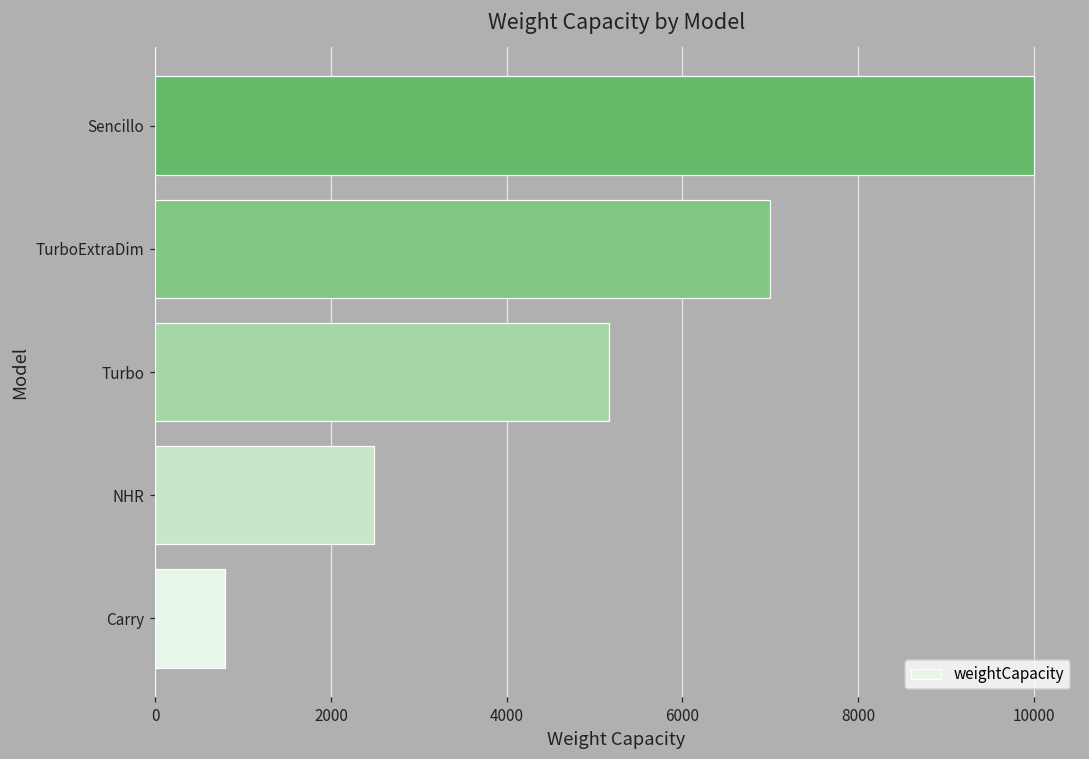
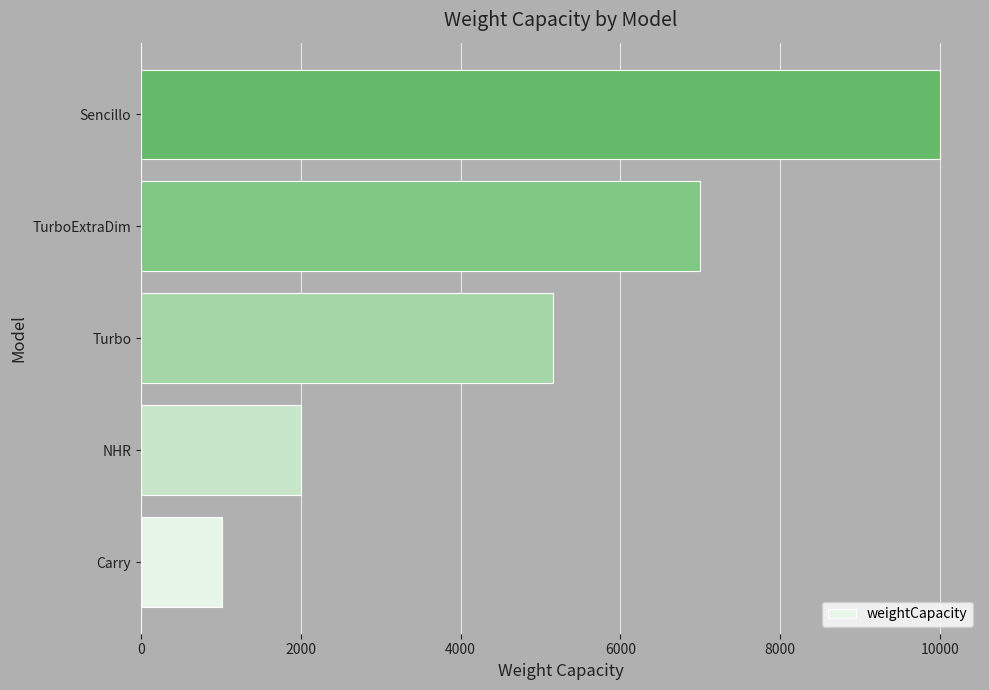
NHR: 2500 -> 2000
Carry: 800 -> 1000
